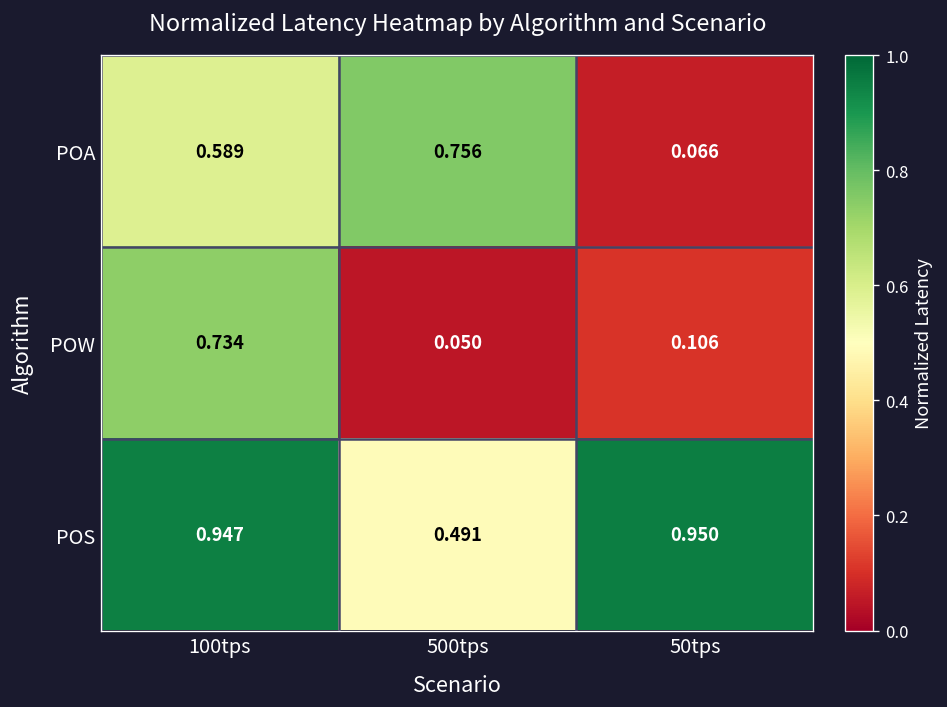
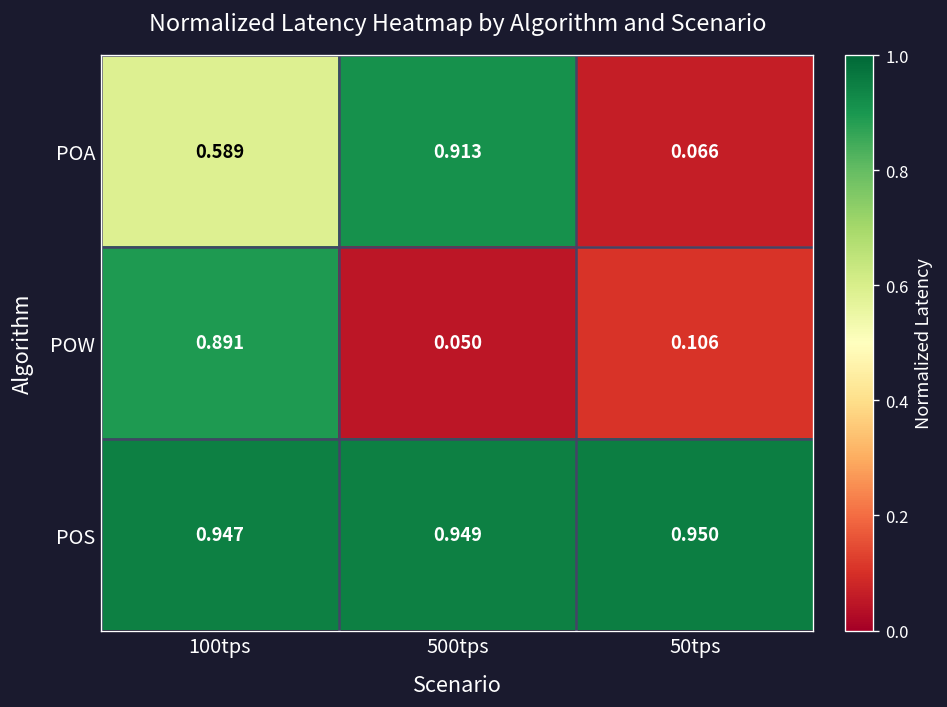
POA, 500tps: 0.756 -> 0.913
POW, 100tps: 0.734 -> 0.891
POS, 500tps: 0.491 -> 0.949
